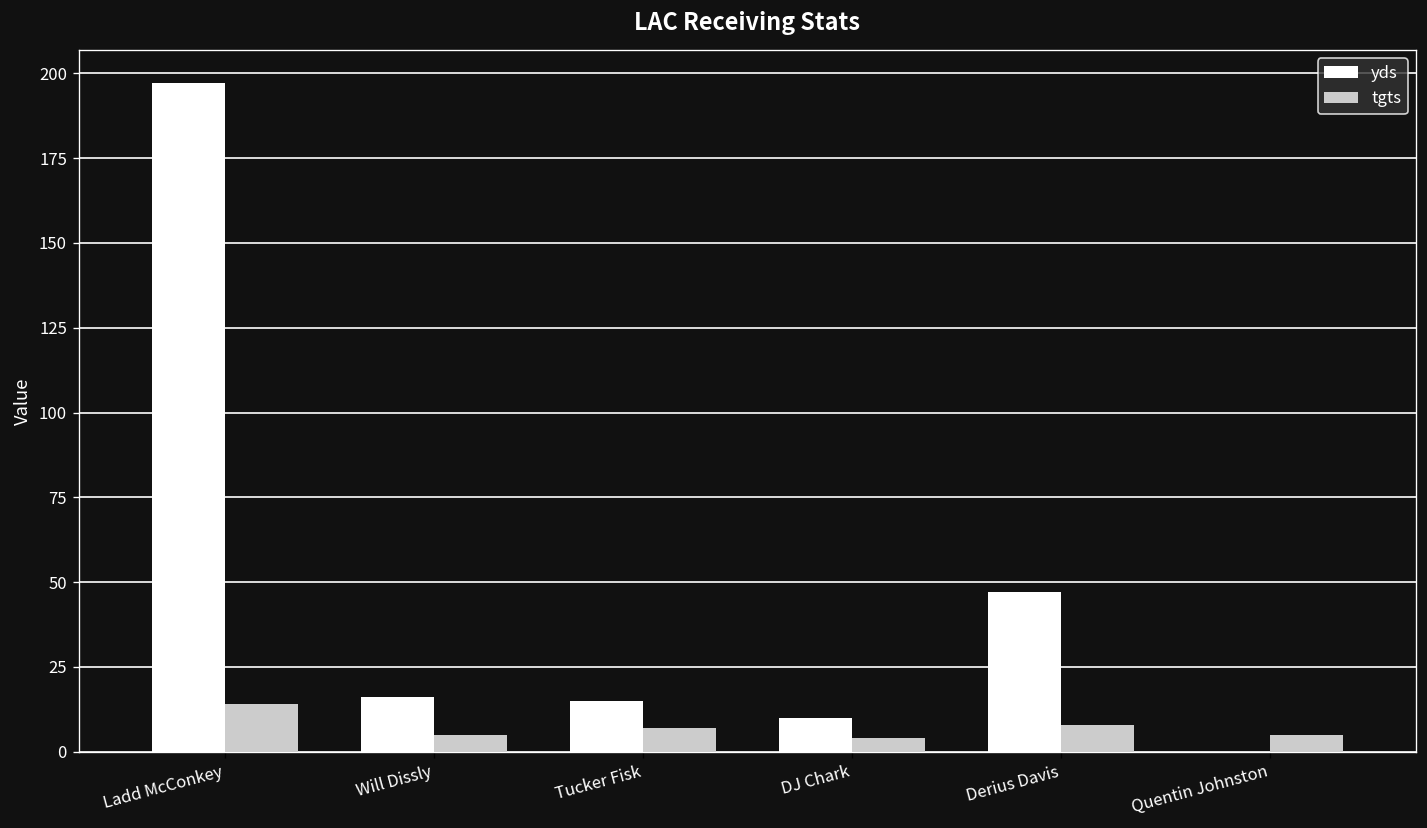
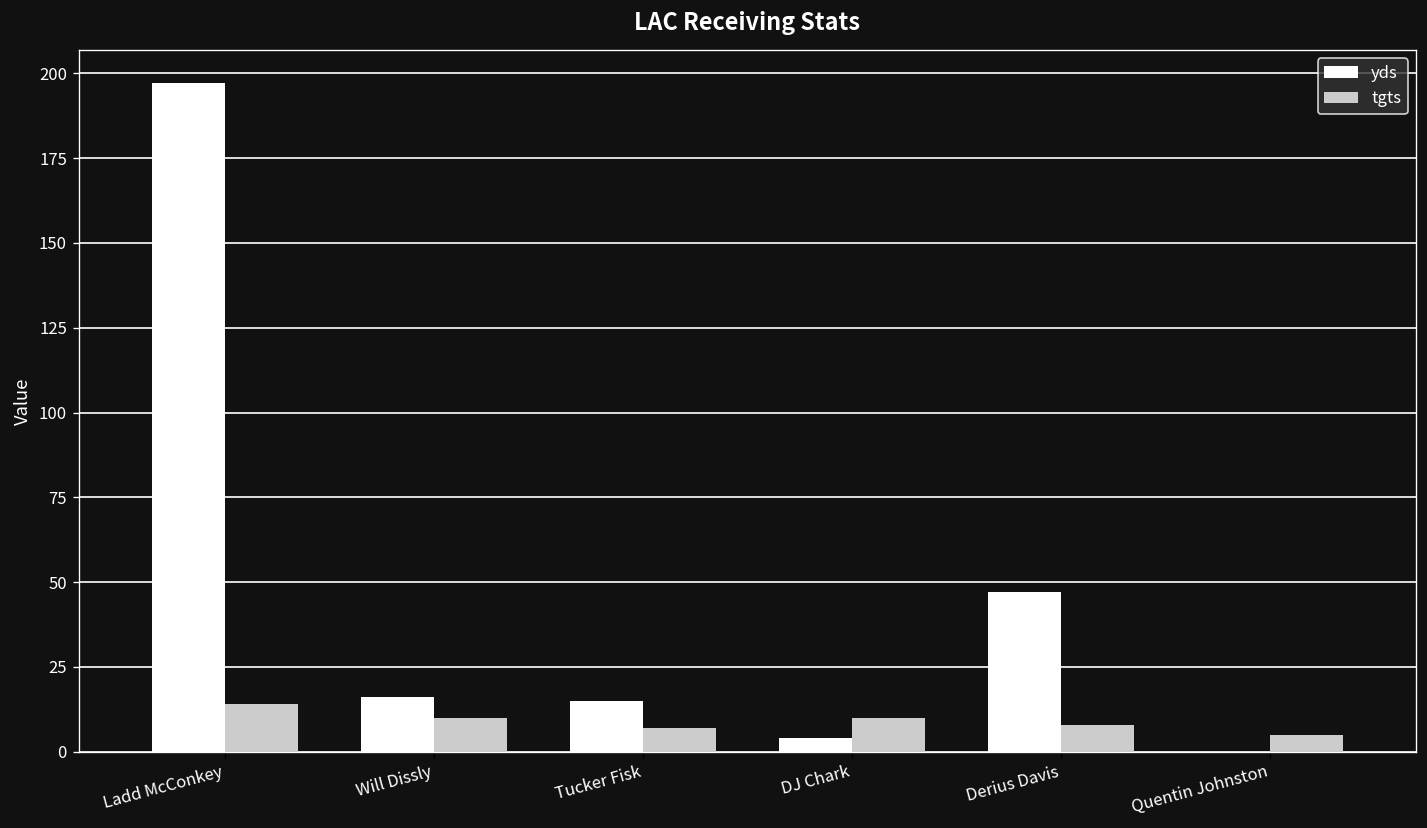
tgts, Will Dissly: 5 -> 10
yds, DJ Chark: 10 -> 4
tgts, DJ Chark: 4 -> 10
